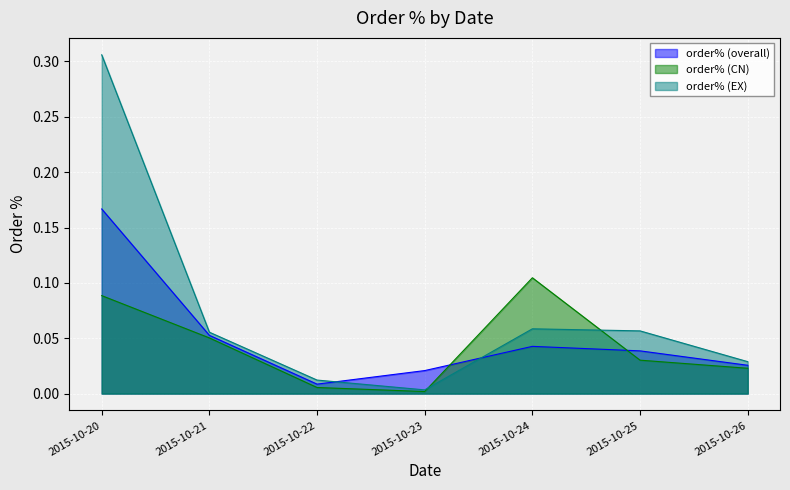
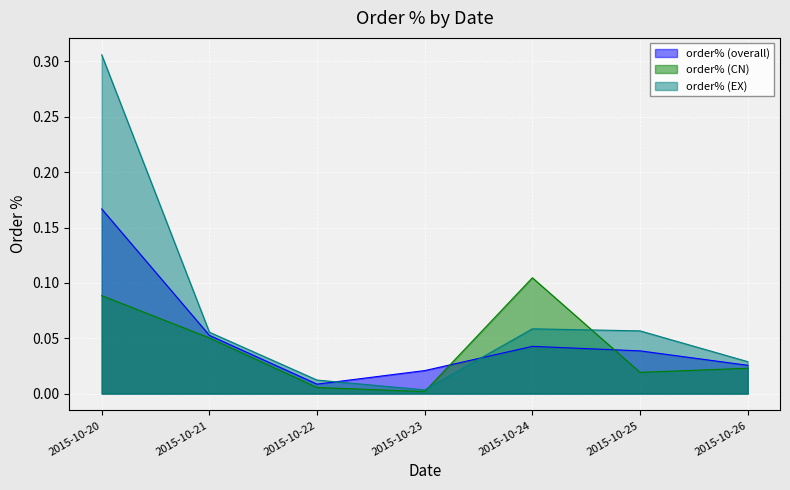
order% (CN), 2015-10-25: 0.030 -> 0.019
